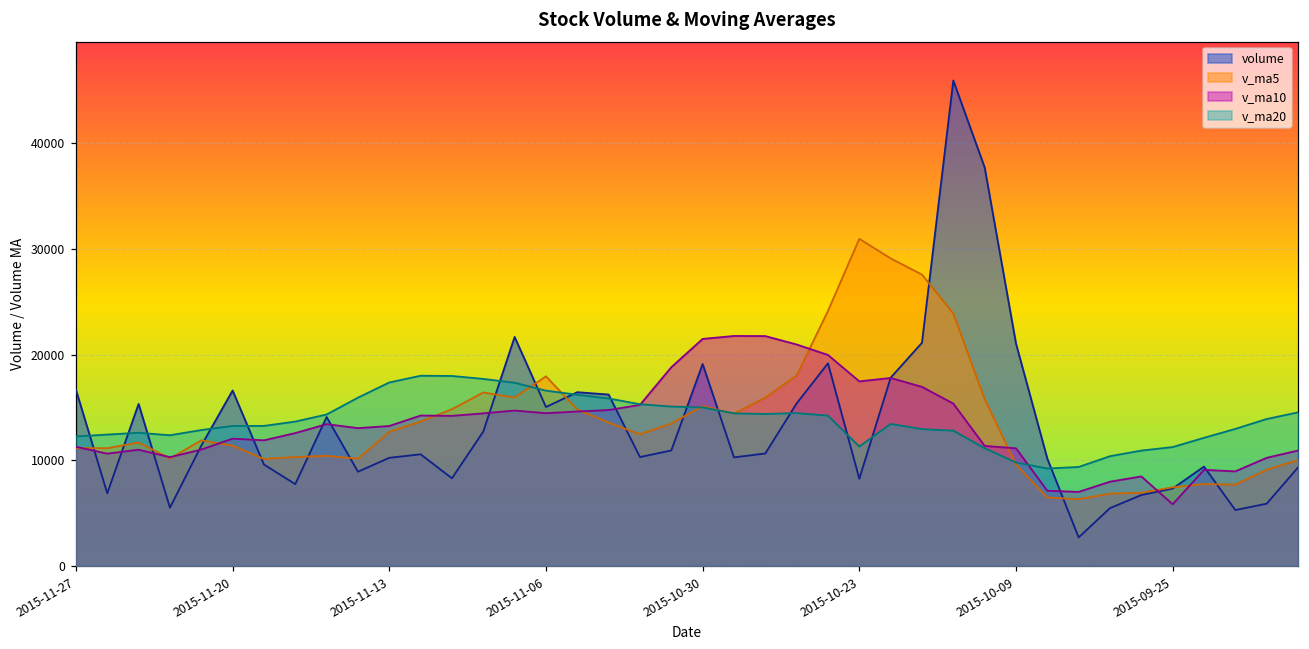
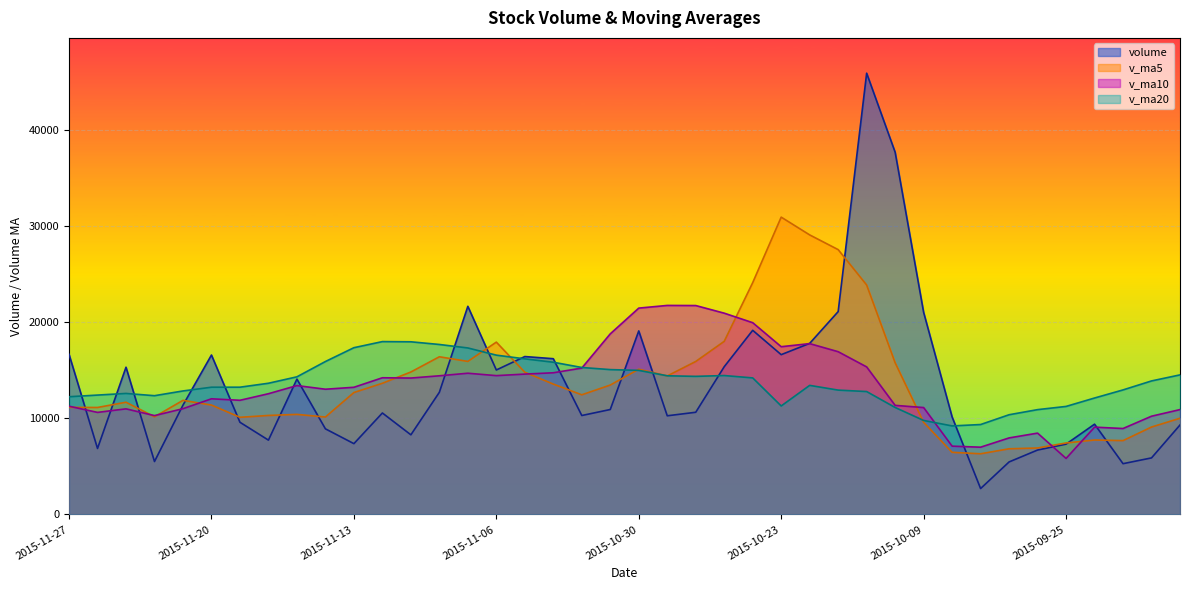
volume, 2015-11-13: 10000 -> 7000
volume, 2015-10-23: 8000 -> 17000
